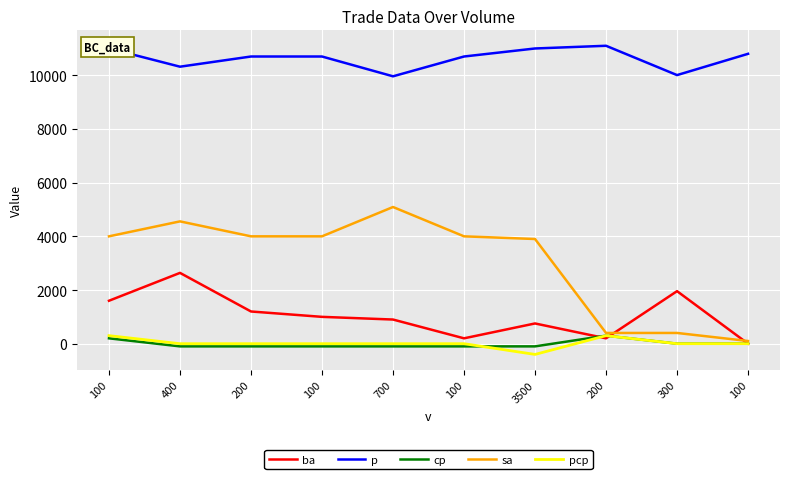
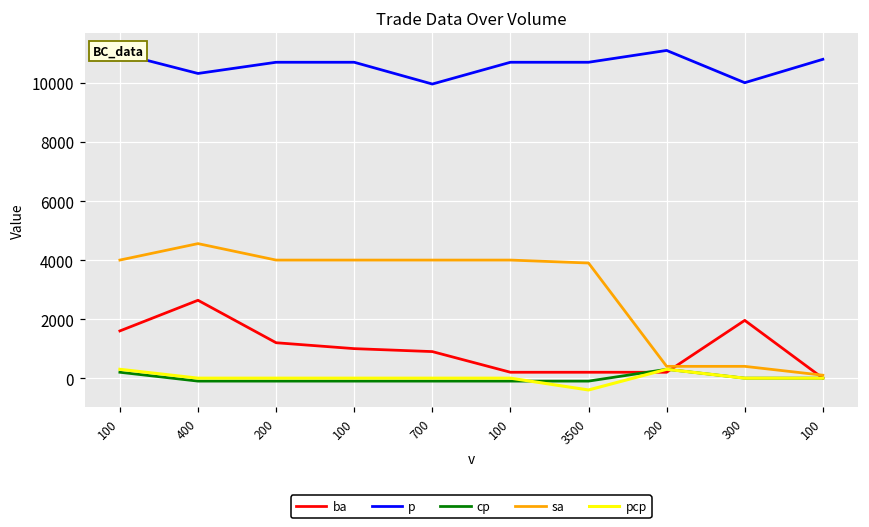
sa, 700: 5100 -> 4000
ba, 3500: 800 -> 200
p, 3500: 11000 -> 10700
